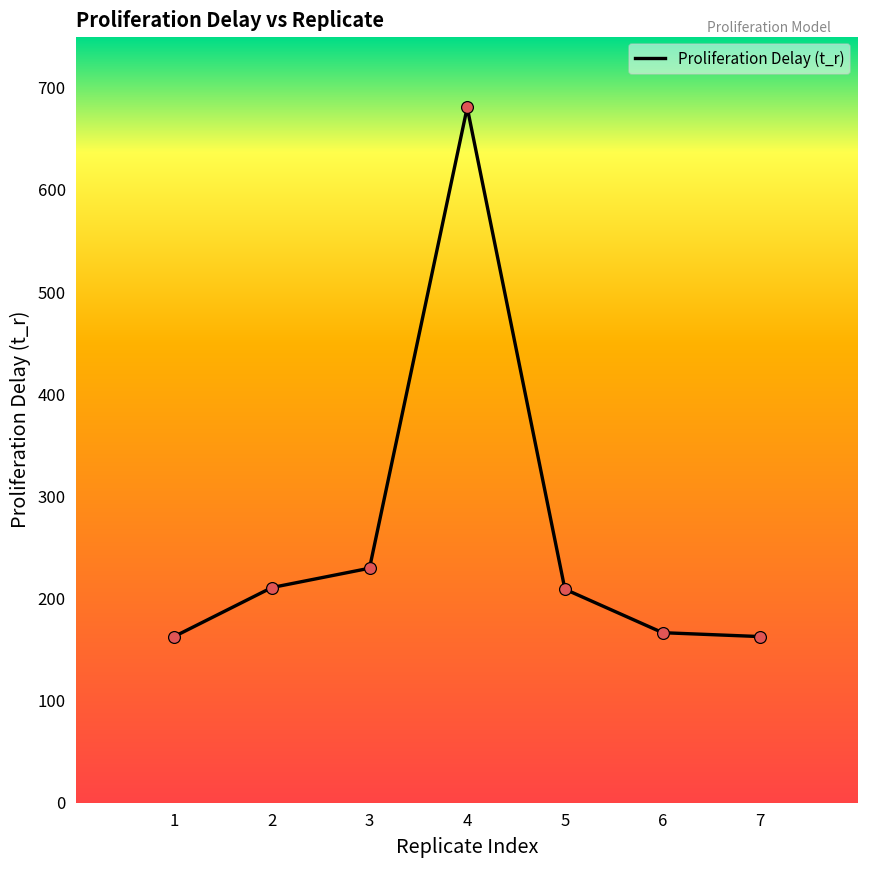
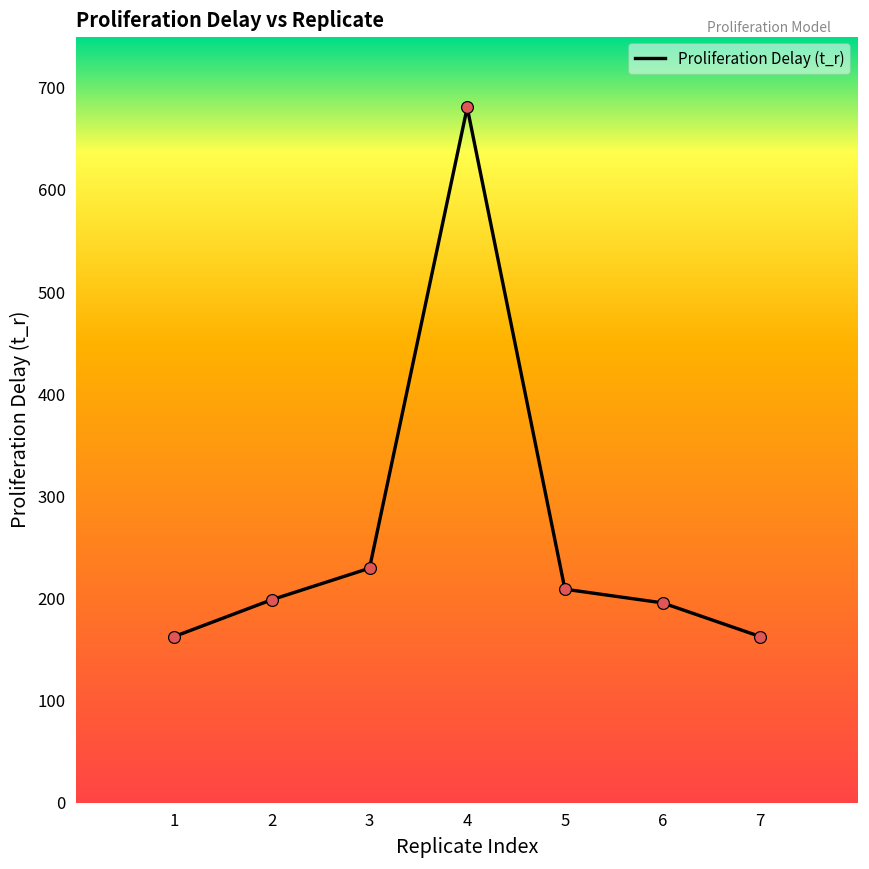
2: 210 -> 200
6: 170 -> 200
